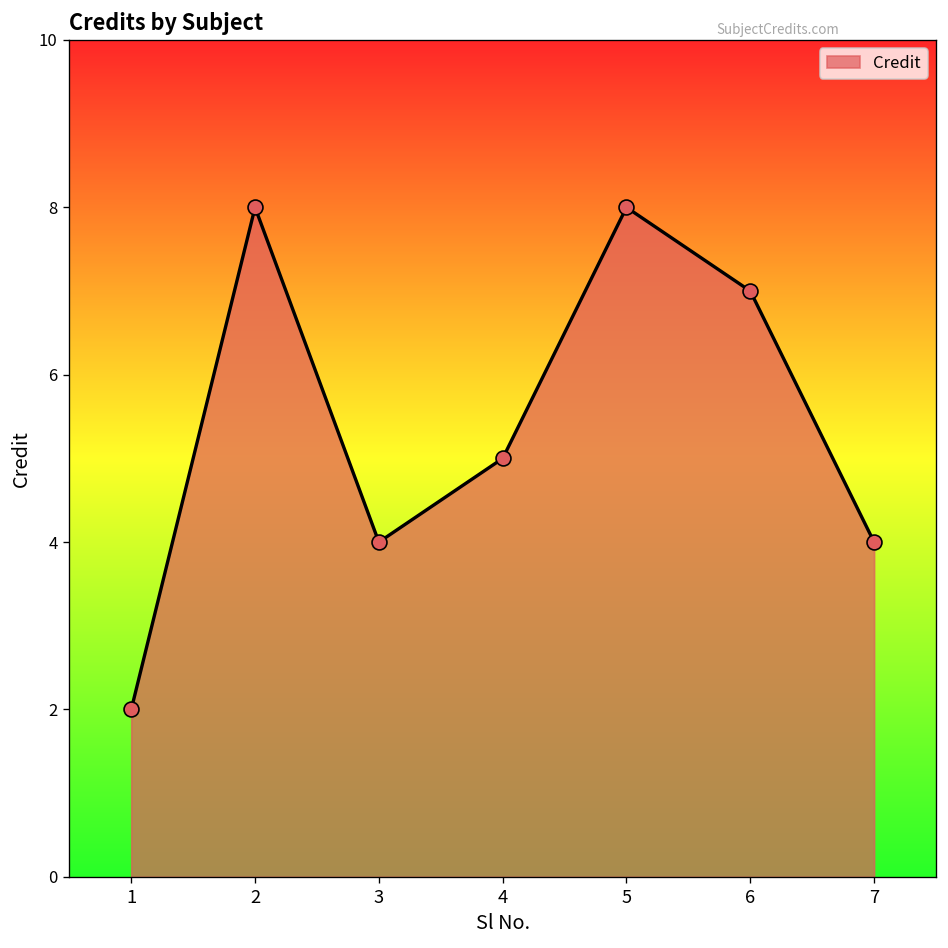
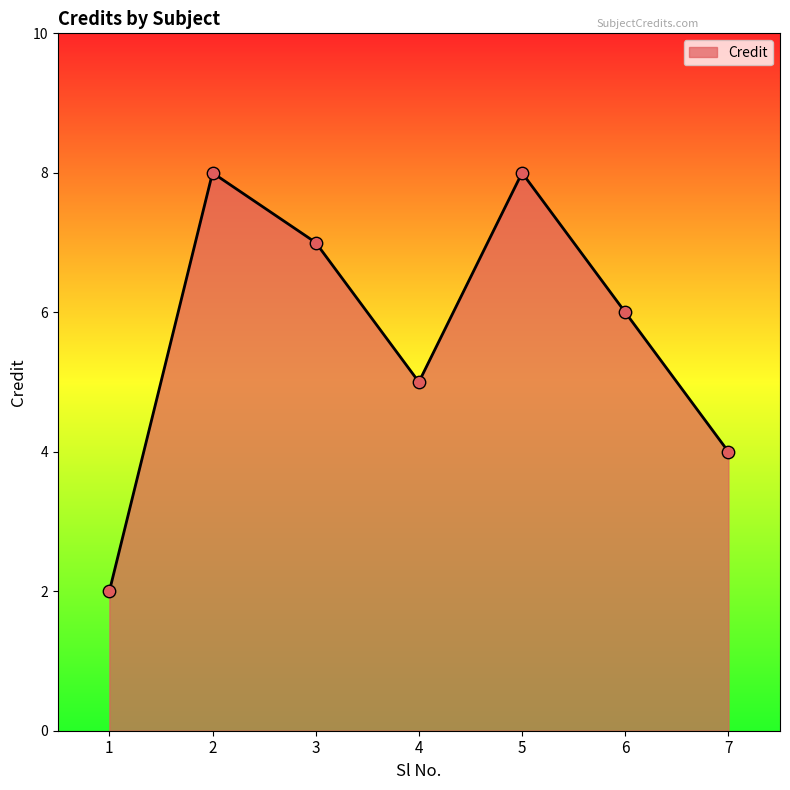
3: 4 -> 7
6: 7 -> 6
